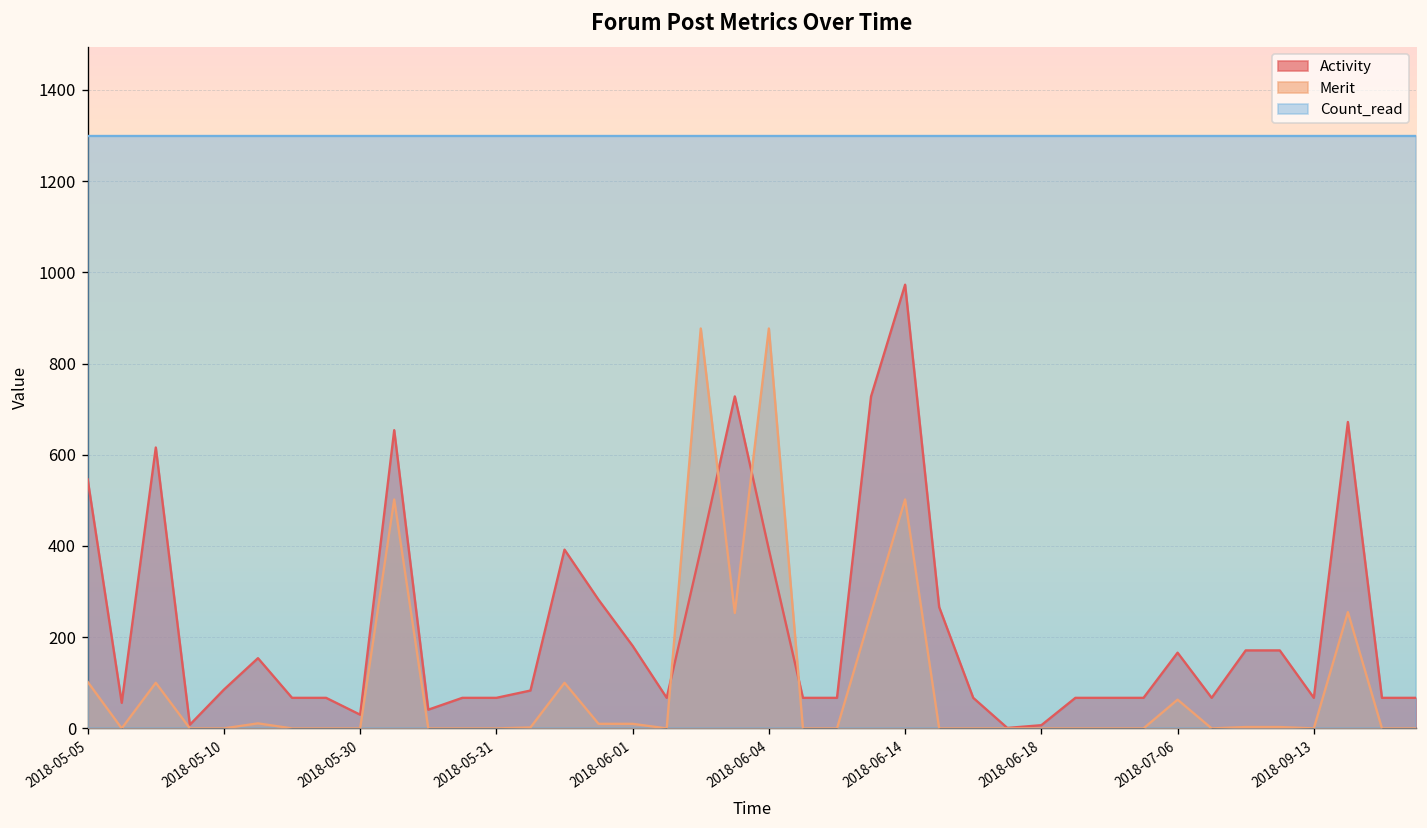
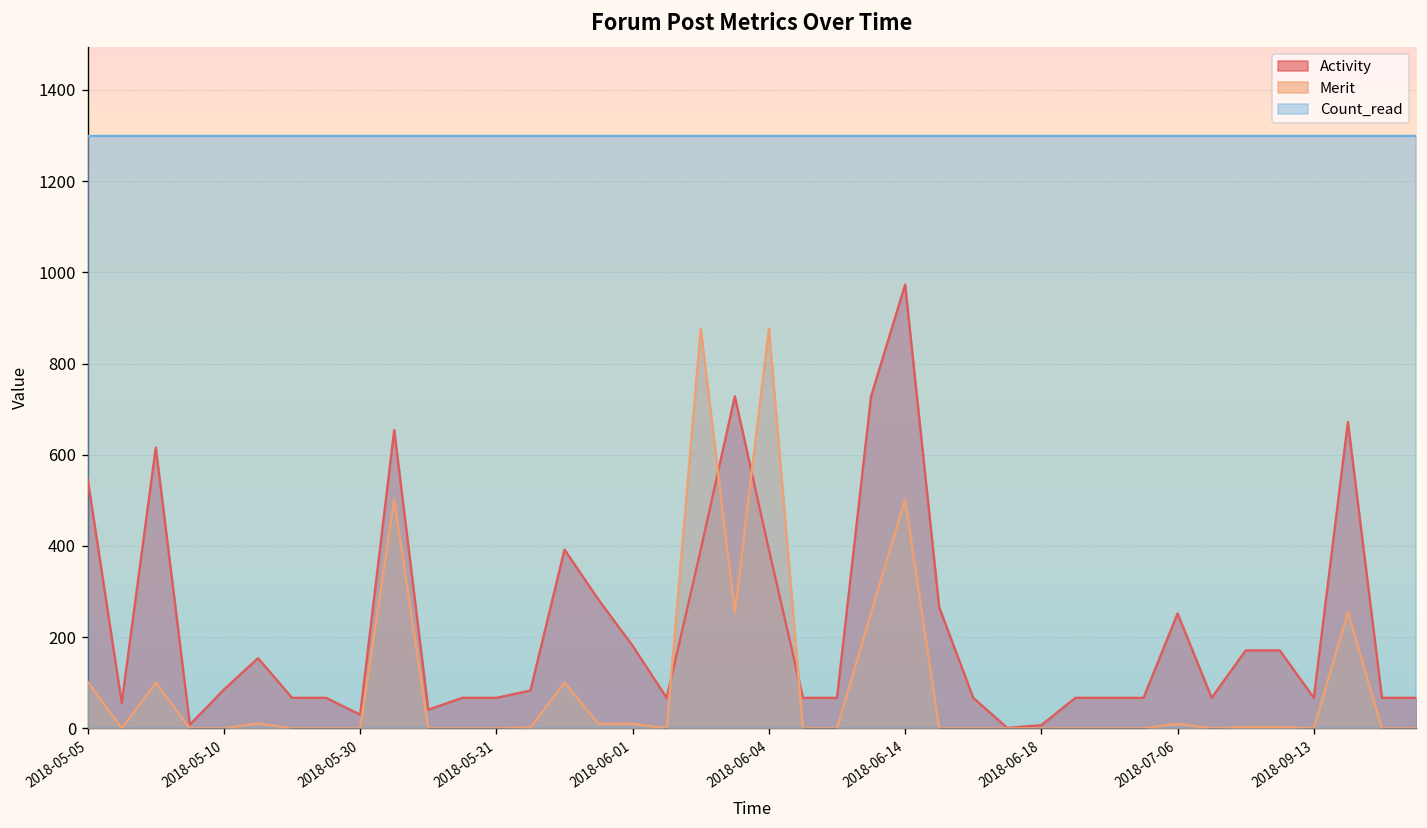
Activity, 2018-07-06: 170 -> 250
Merit, 2018-07-06: 60 -> 10
